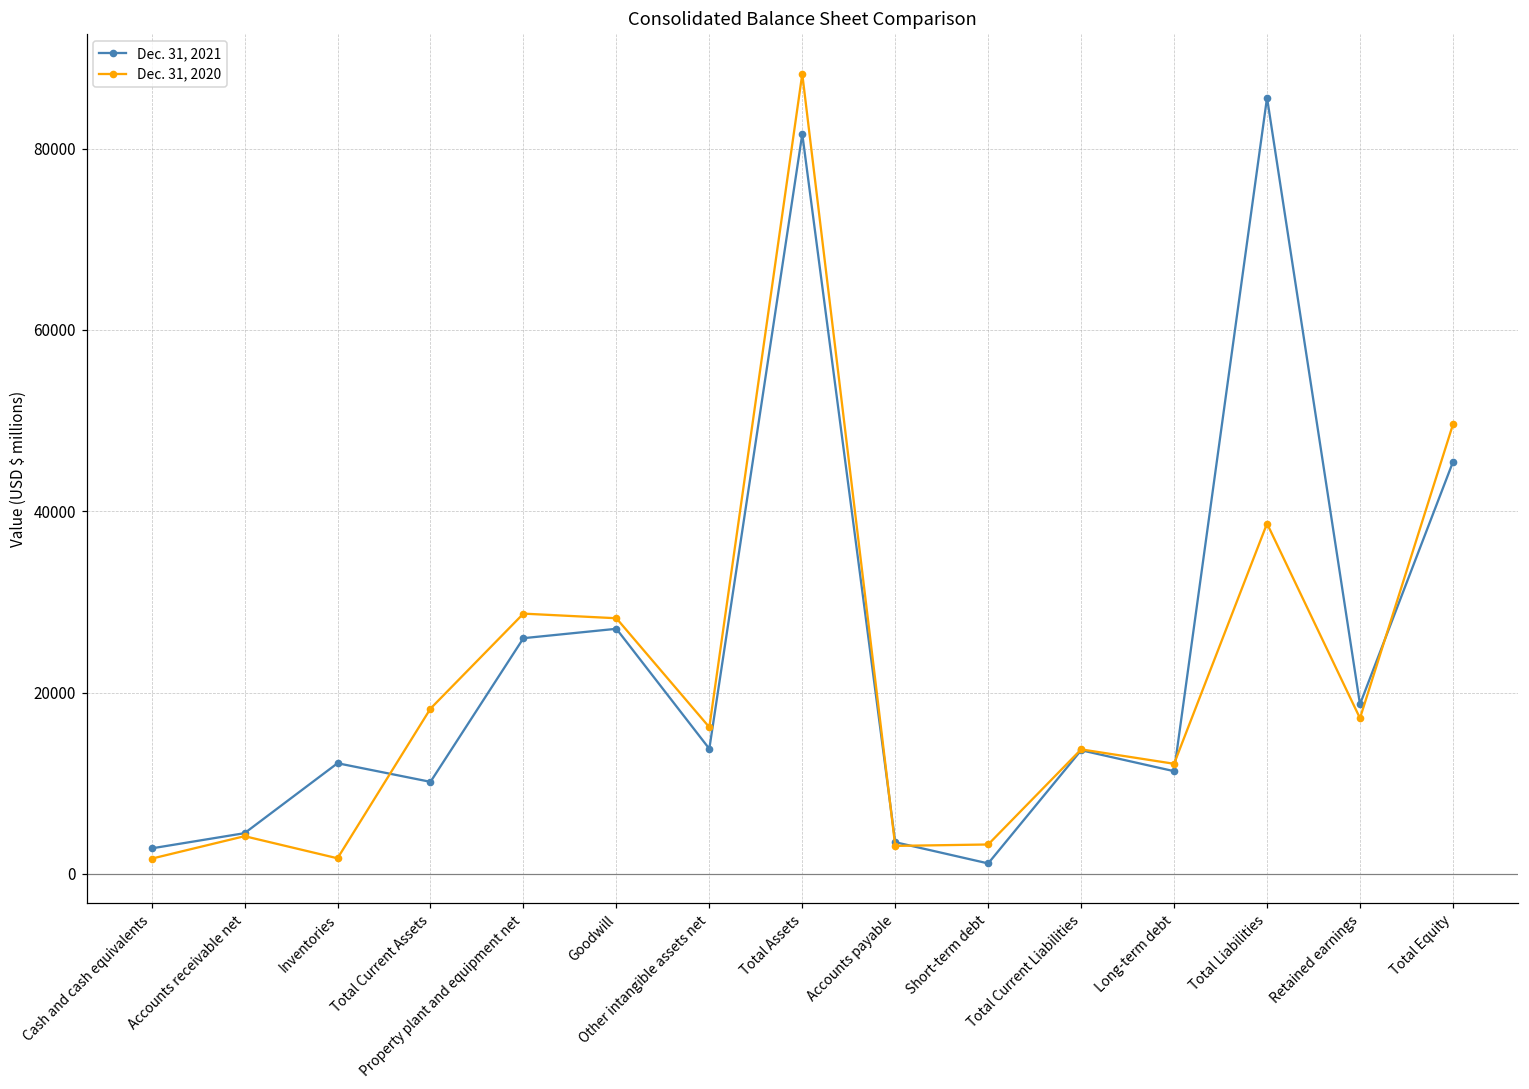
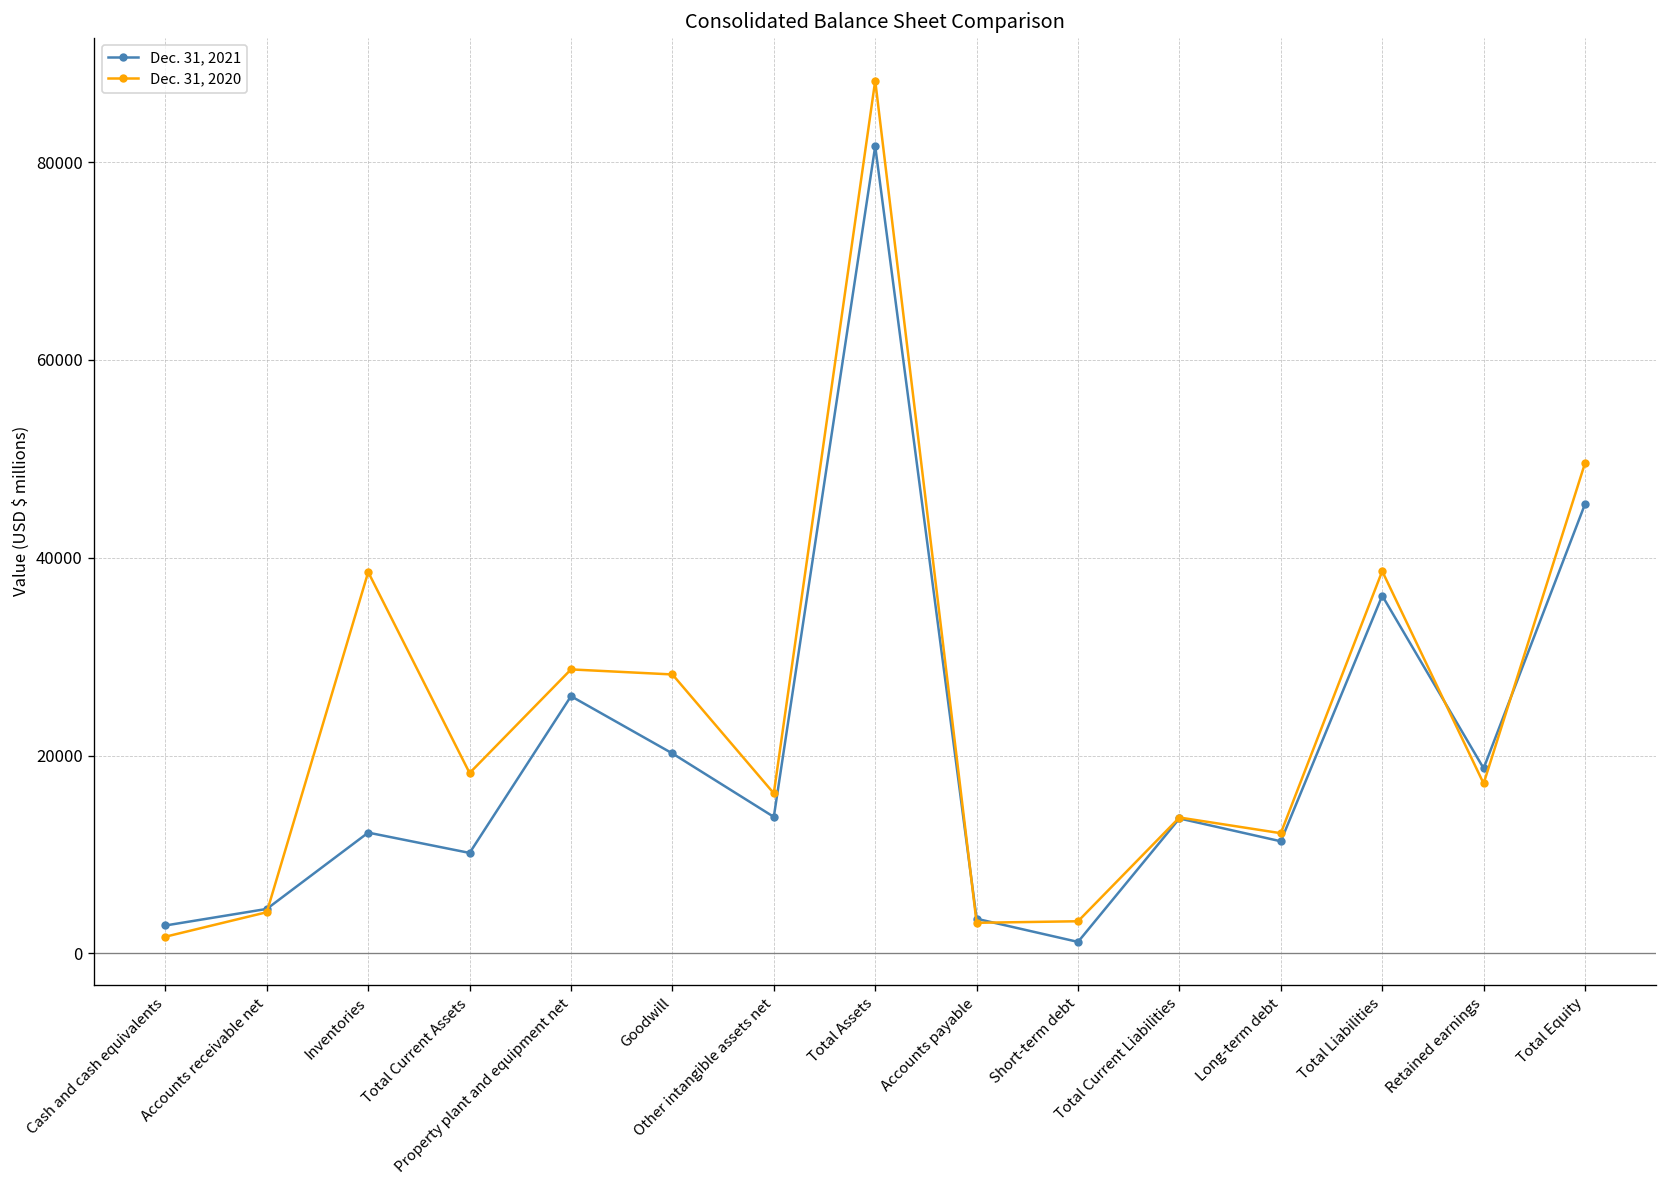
Dec. 31, 2020, Inventories: 2000 -> 39000
Dec. 31, 2021, Goodwill: 27000 -> 20000
Dec. 31, 2021, Total Liabilities: 86000 -> 36000
